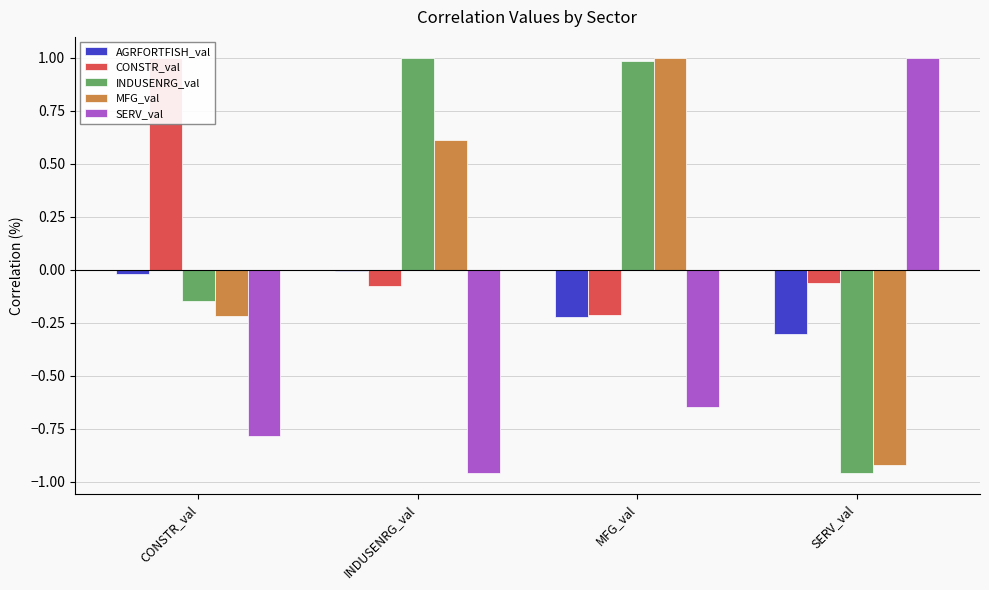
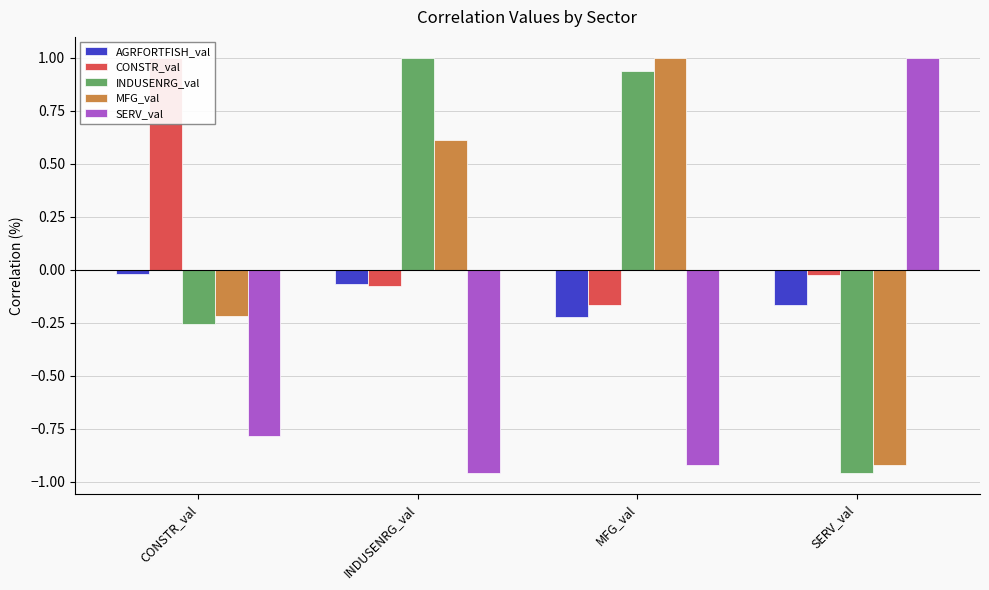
INDUSENRG_val, CONSTR_val: -0.15 -> -0.26
AGRFORTFISH_val, INDUSENRG_val: 0.00 -> -0.07
CONSTR_val, MFG_val: -0.21 -> -0.16
INDUSENRG_val, MFG_val: 0.98 -> 0.94
SERV_val, MFG_val: -0.65 -> -0.92
AGRFORTFISH_val, SERV_val: -0.30 -> -0.17
CONSTR_val, SERV_val: -0.06 -> -0.02
